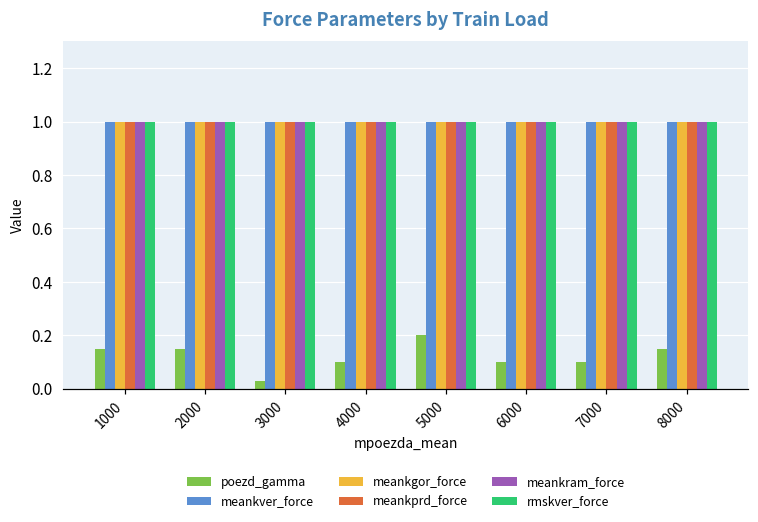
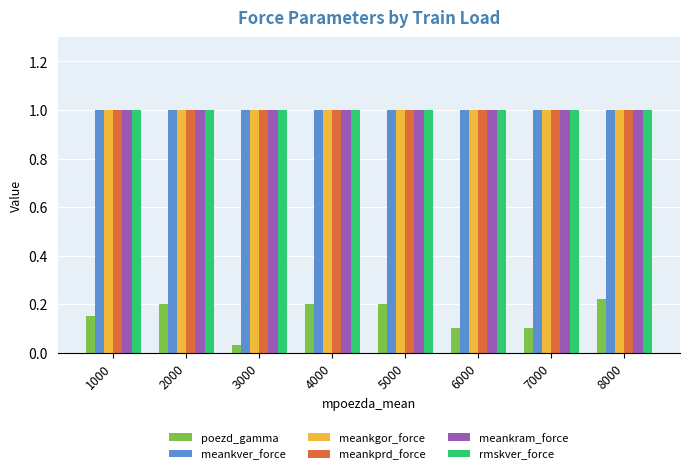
poezd_gamma, 2000: 0.15 -> 0.20
poezd_gamma, 4000: 0.1 -> 0.2
poezd_gamma, 8000: 0.15 -> 0.22
